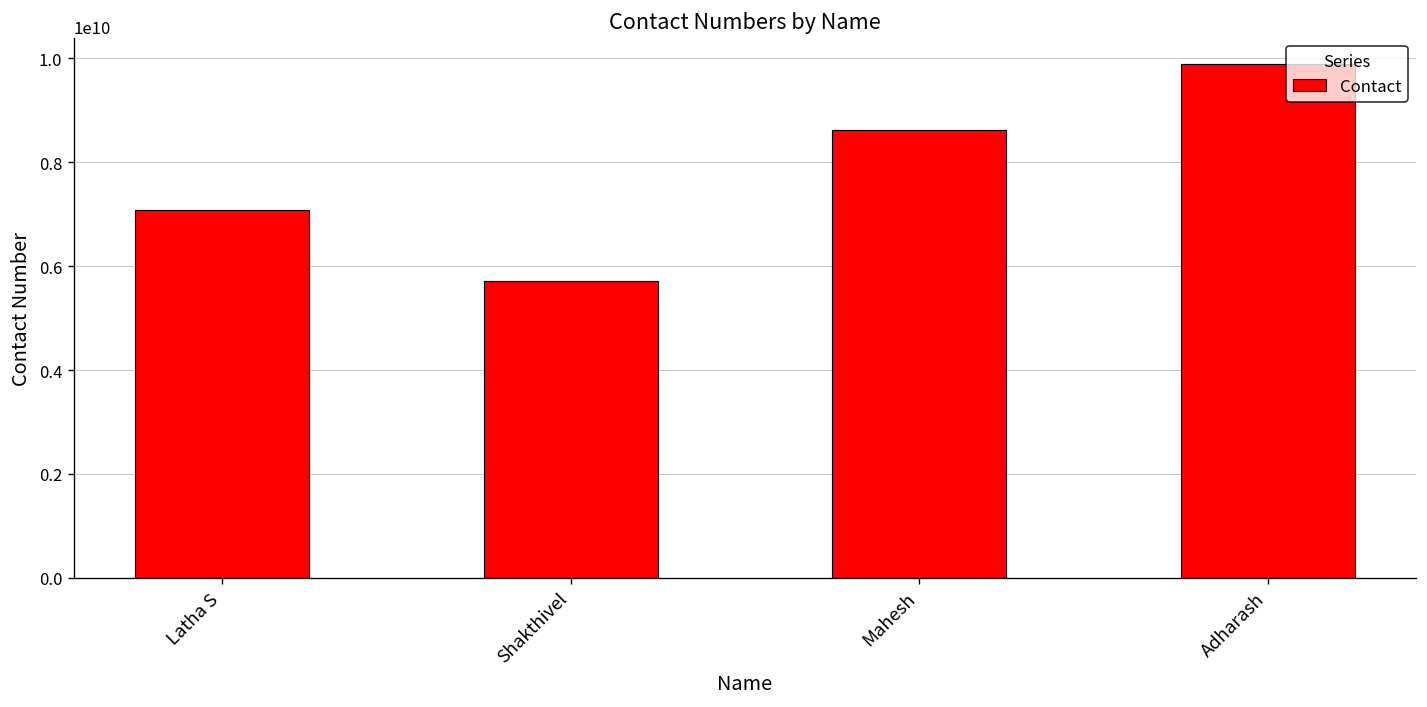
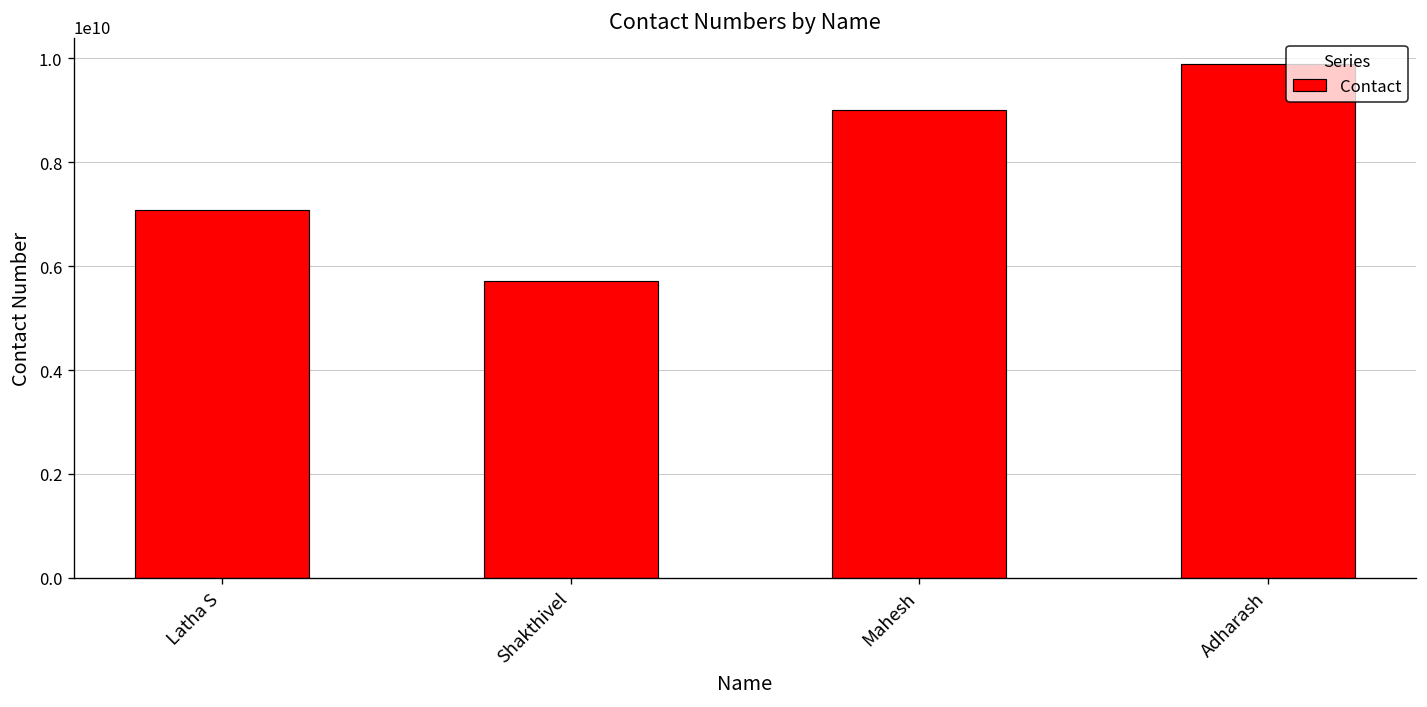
Mahesh: 8600000000 -> 9000000000
